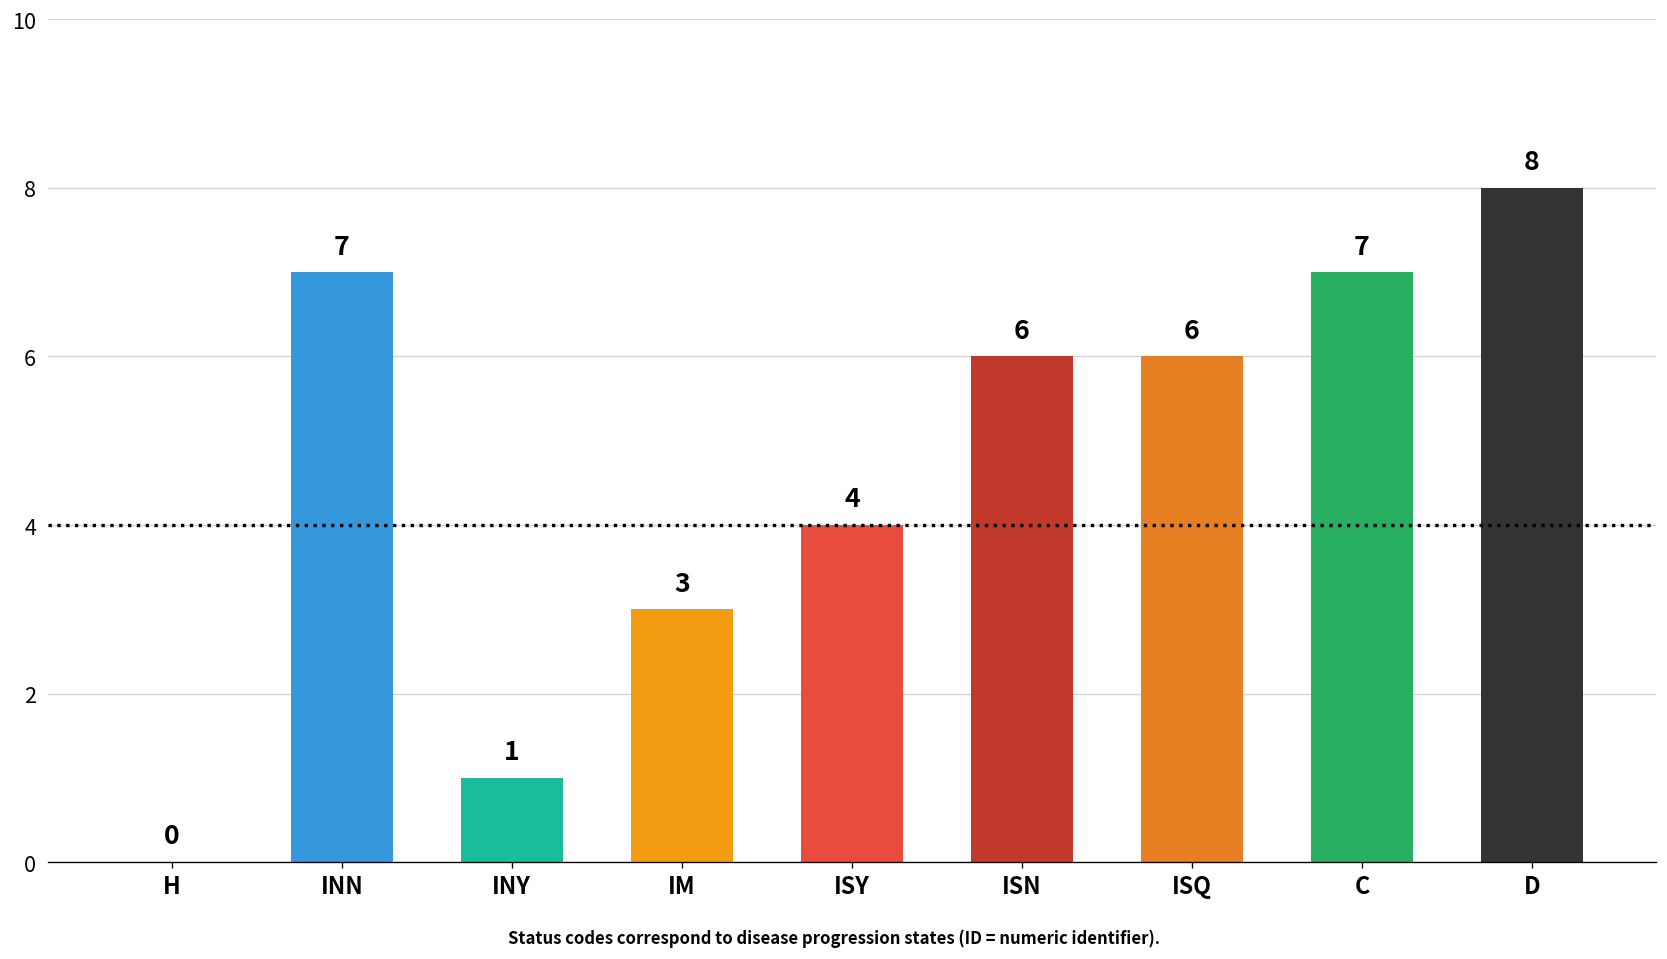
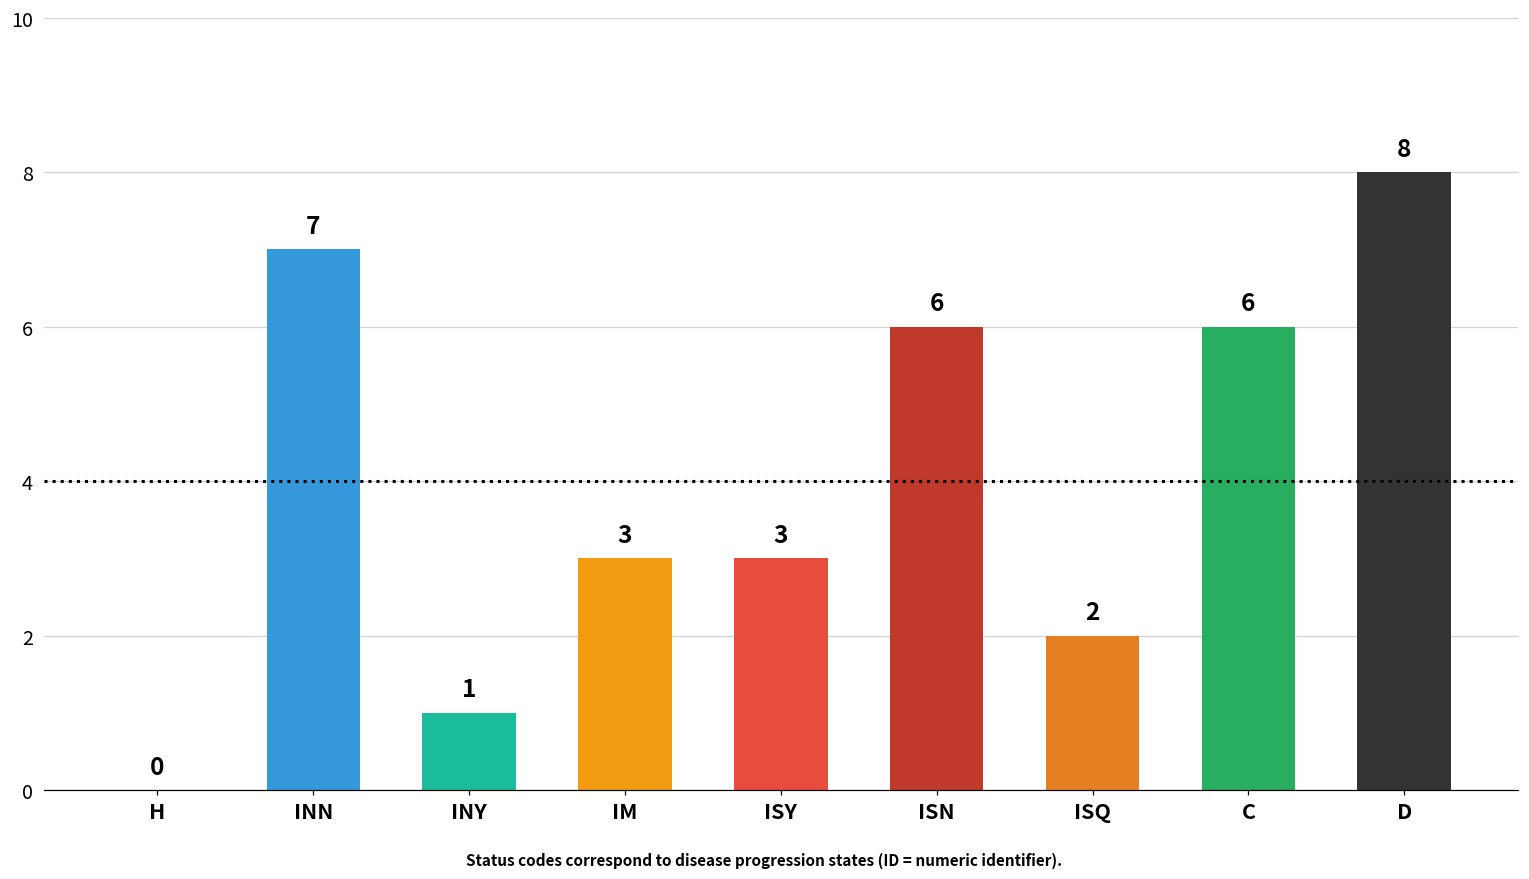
ISY: 4 -> 3
ISQ: 6 -> 2
C: 7 -> 6
